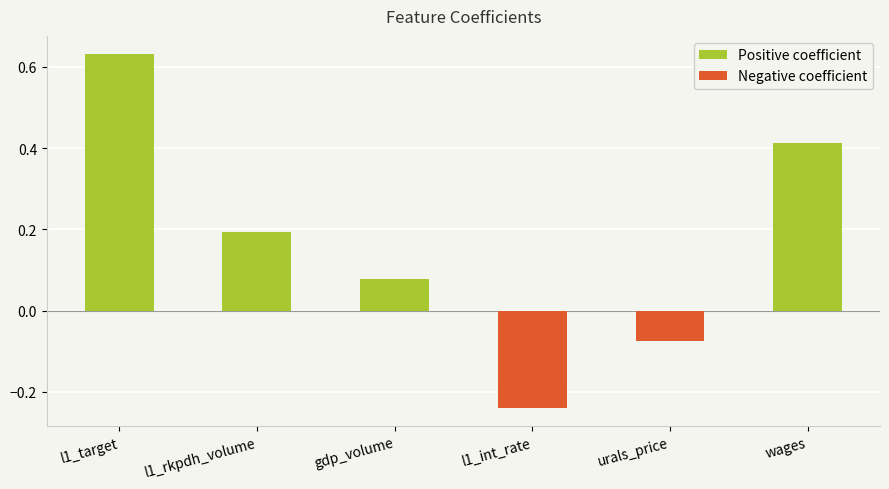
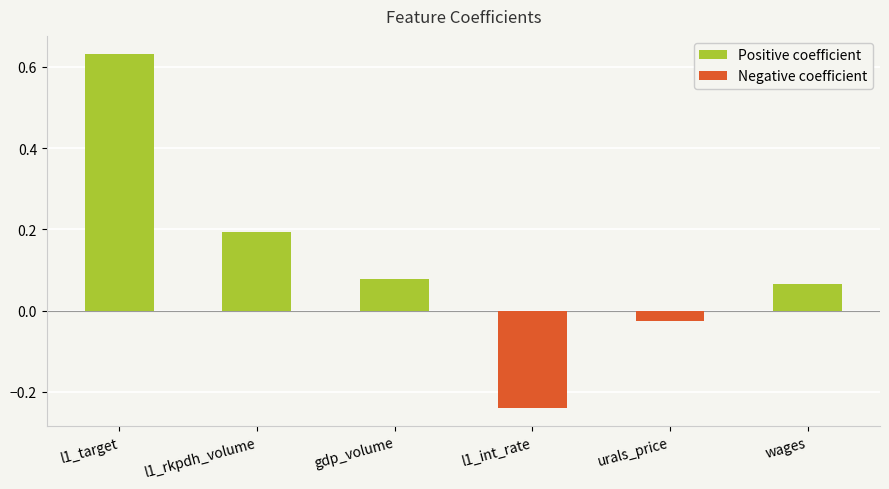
urals_price: -0.07 -> -0.03
wages: 0.41 -> 0.06
